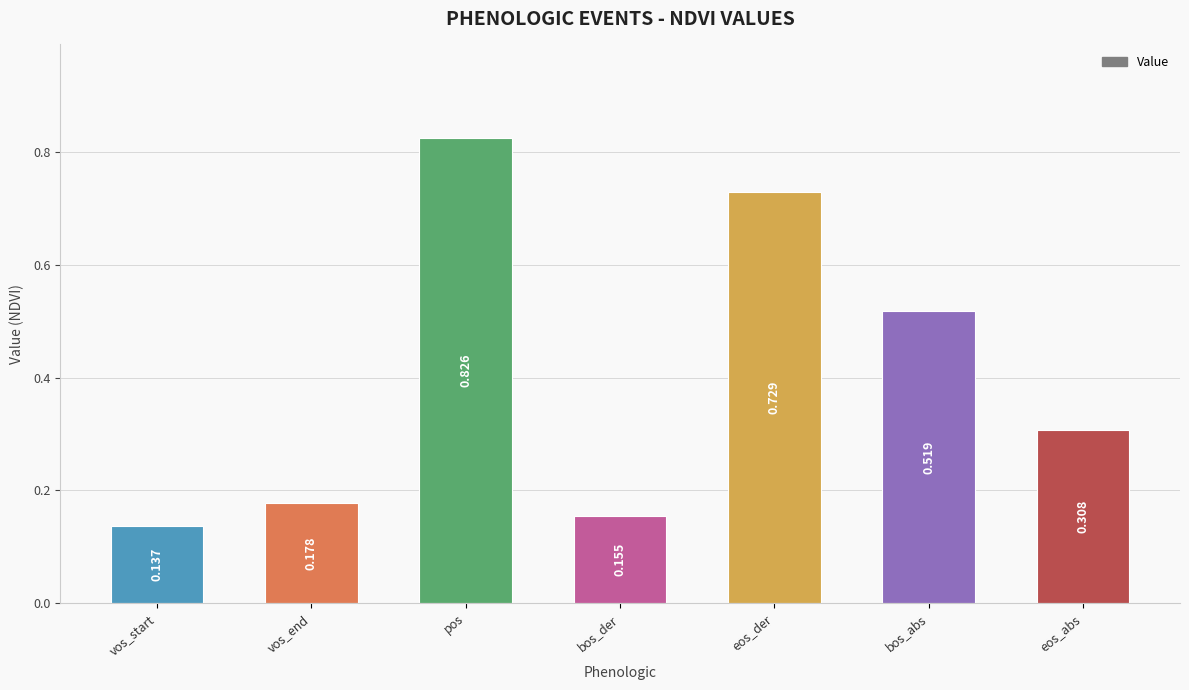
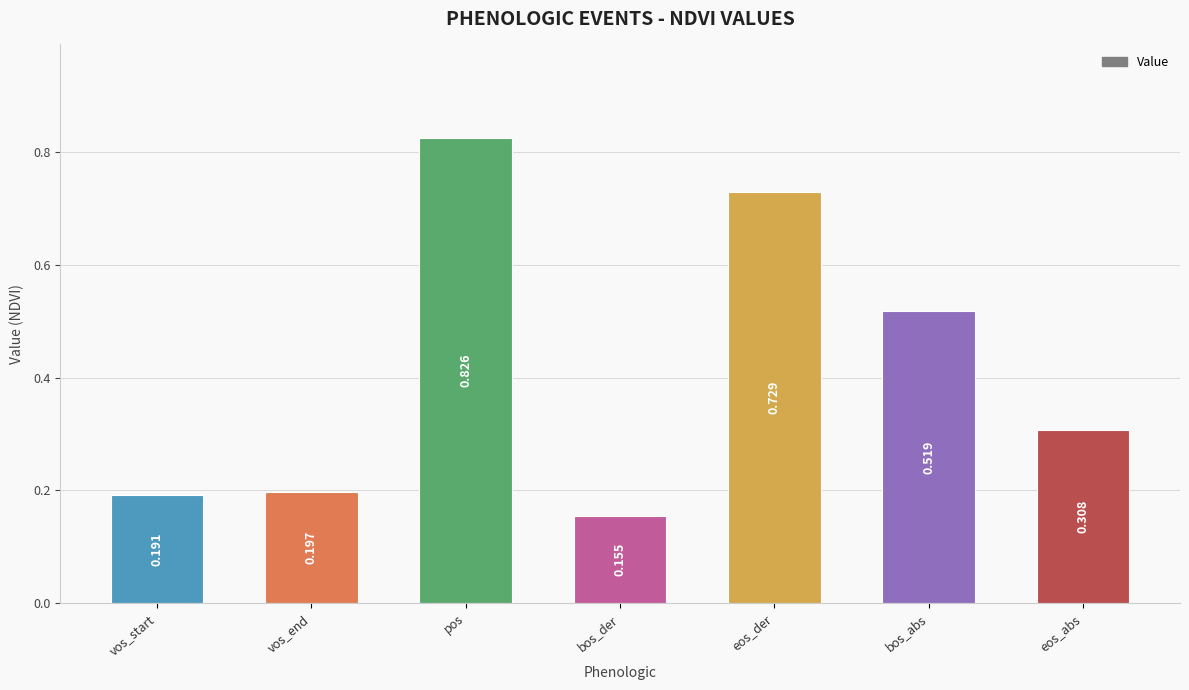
vos_start: 0.137 -> 0.191
vos_end: 0.178 -> 0.197
